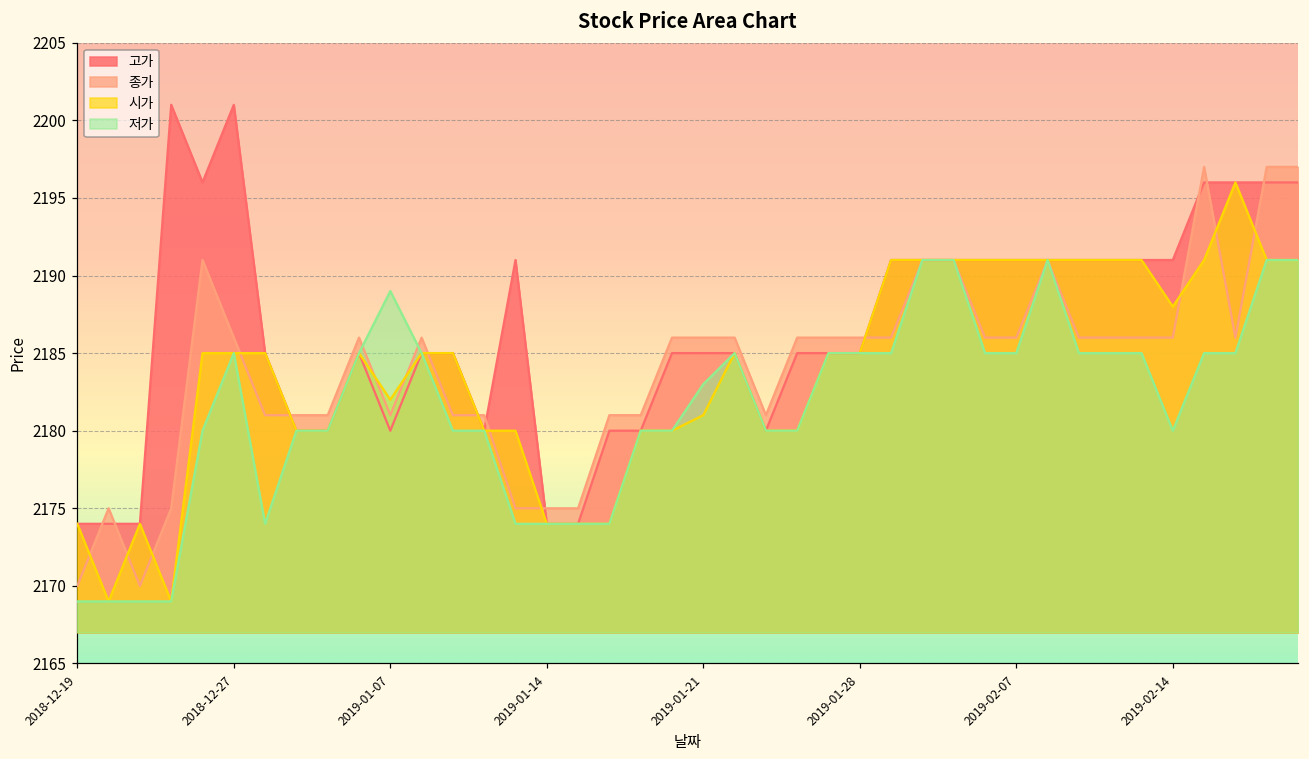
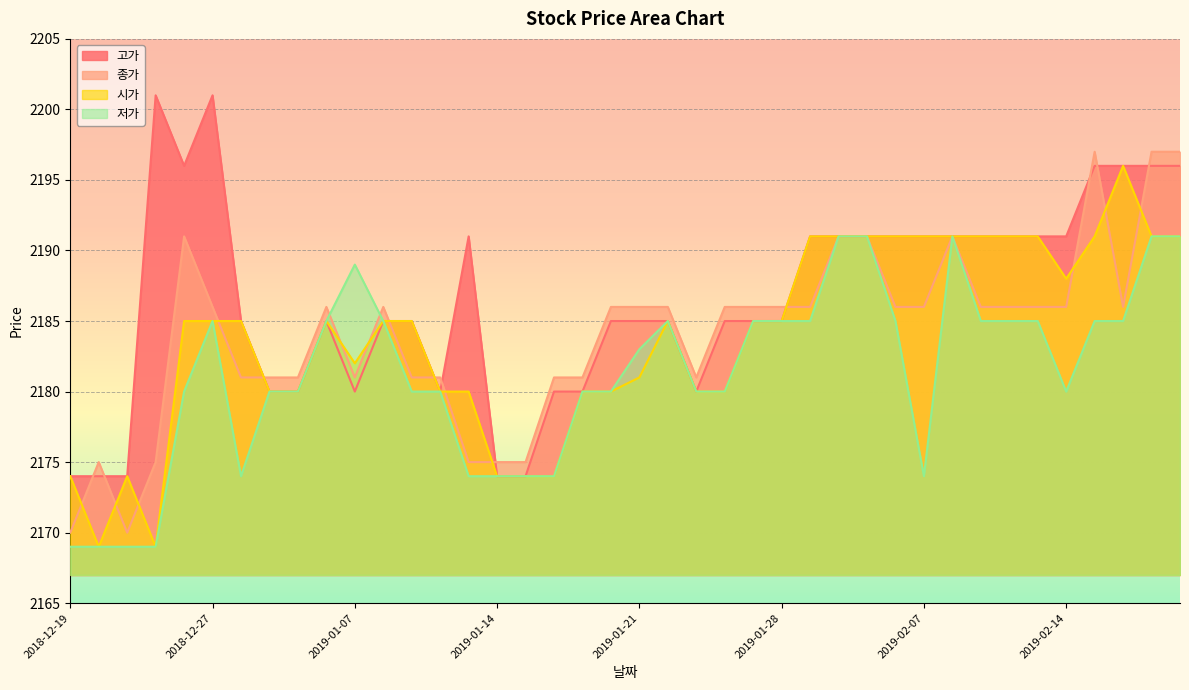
저가, 2019-02-07: 2185 -> 2174
